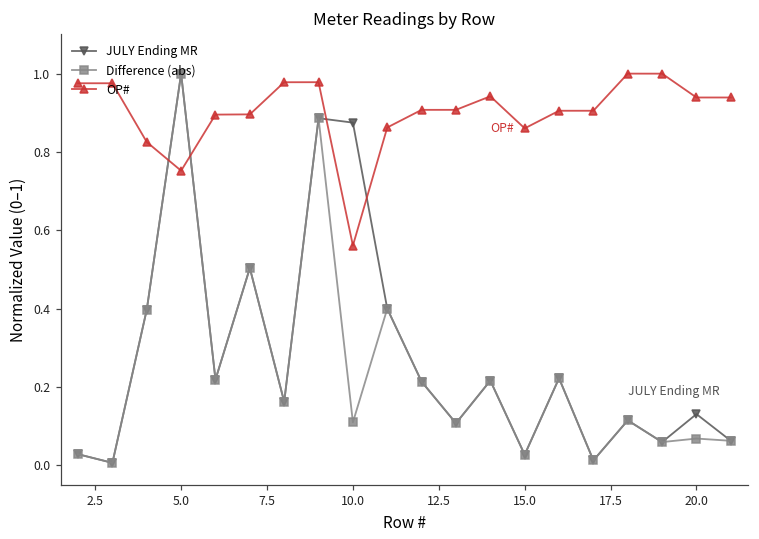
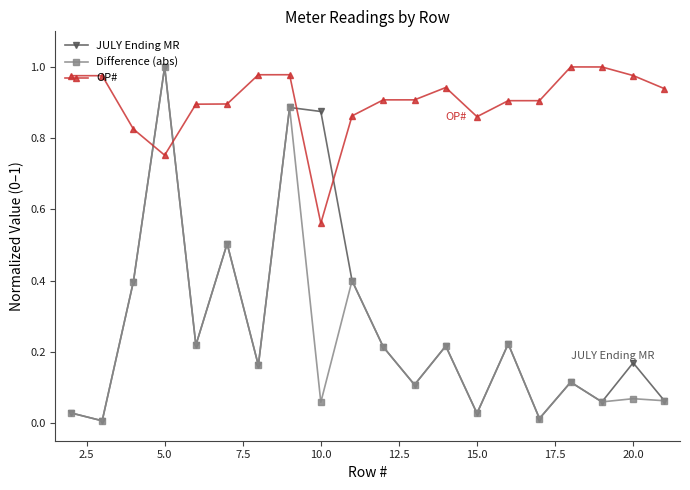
Difference (abs), 10.0: 0.11 -> 0.06
JULY Ending MR, 20.0: 0.13 -> 0.17
OP#, 20.0: 0.94 -> 0.98
